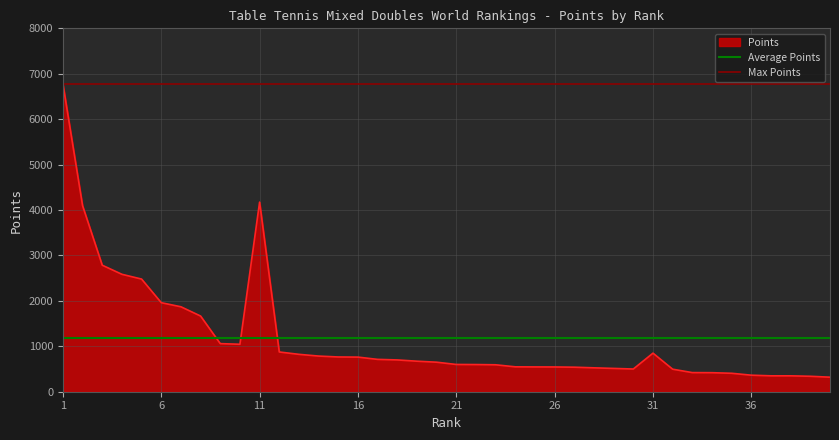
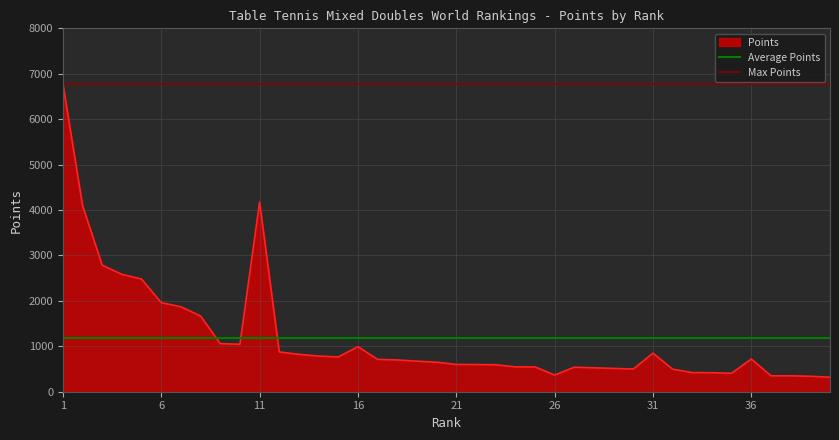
16: 800 -> 1000
26: 500 -> 400
36: 400 -> 700
